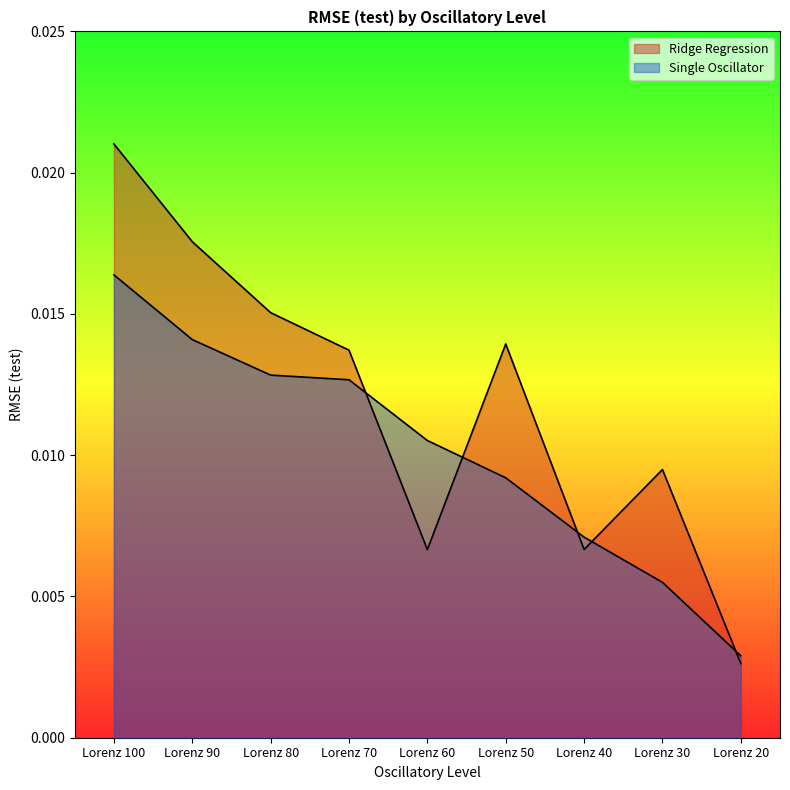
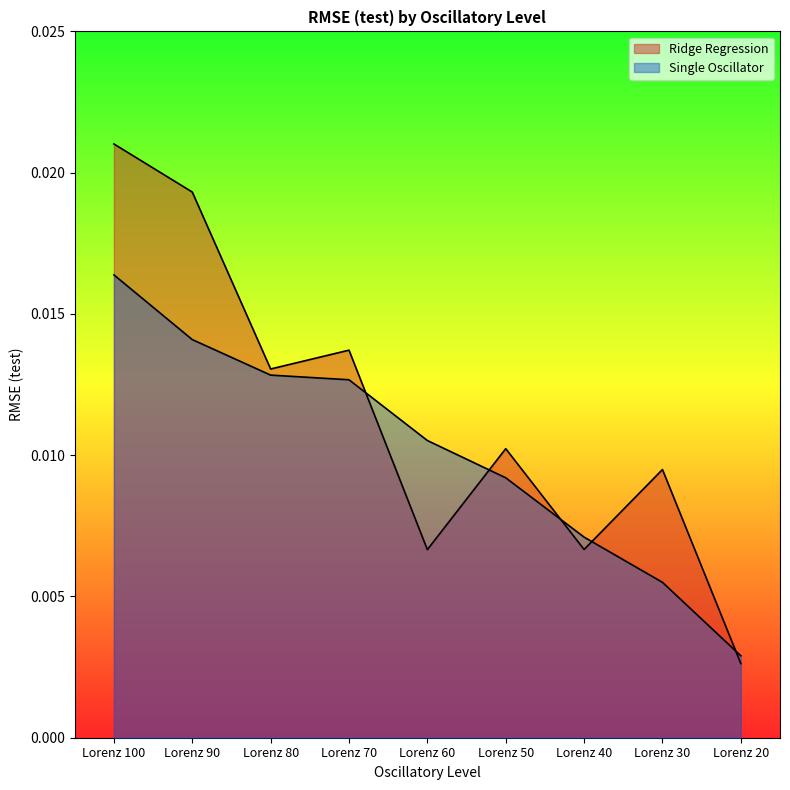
Ridge Regression, Lorenz 90: 0.0176 -> 0.0193
Ridge Regression, Lorenz 80: 0.0150 -> 0.0131
Ridge Regression, Lorenz 50: 0.0139 -> 0.0102
